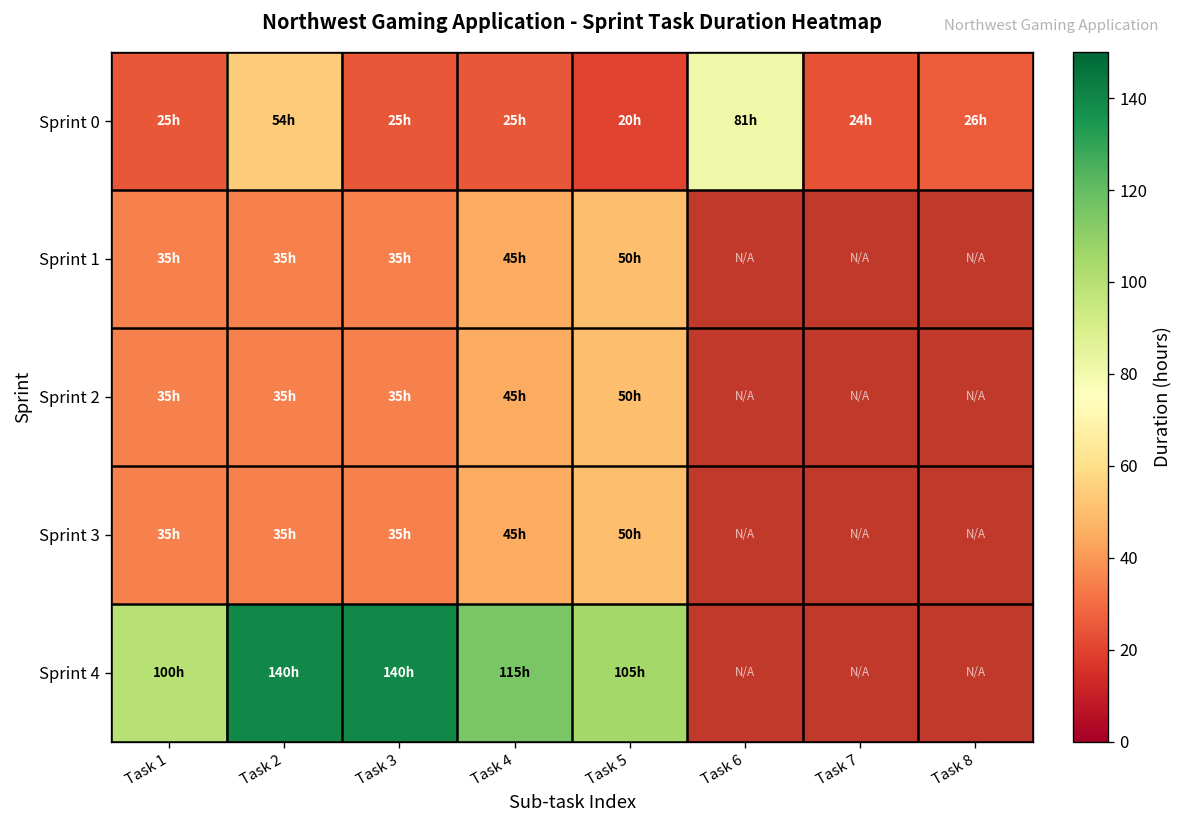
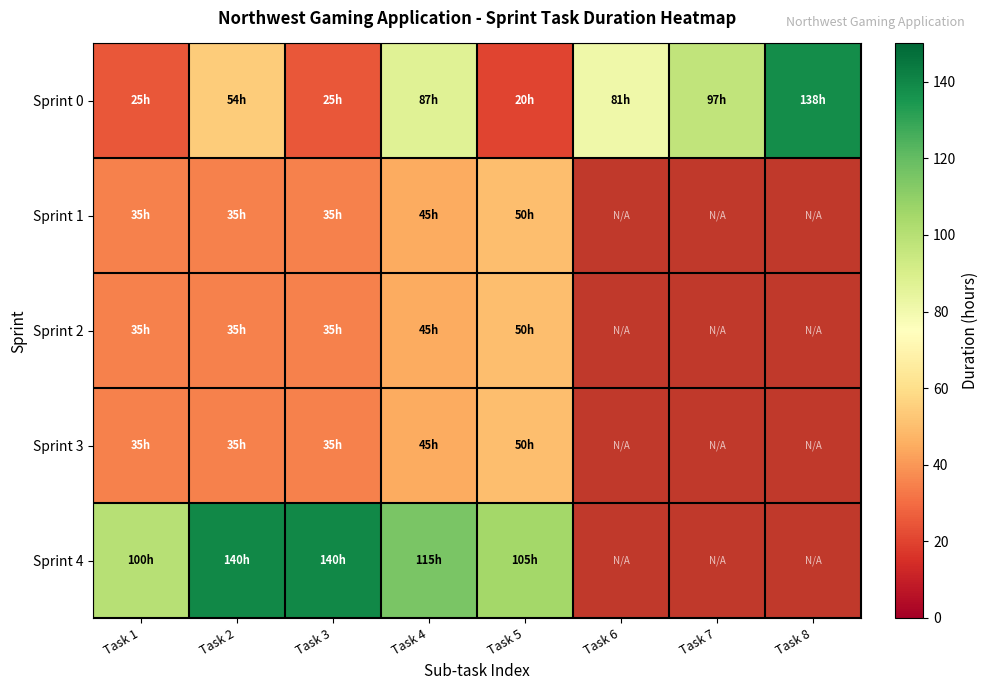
Sprint 0, Task 4: 25h -> 87h
Sprint 0, Task 7: 24h -> 97h
Sprint 0, Task 8: 26h -> 138h
